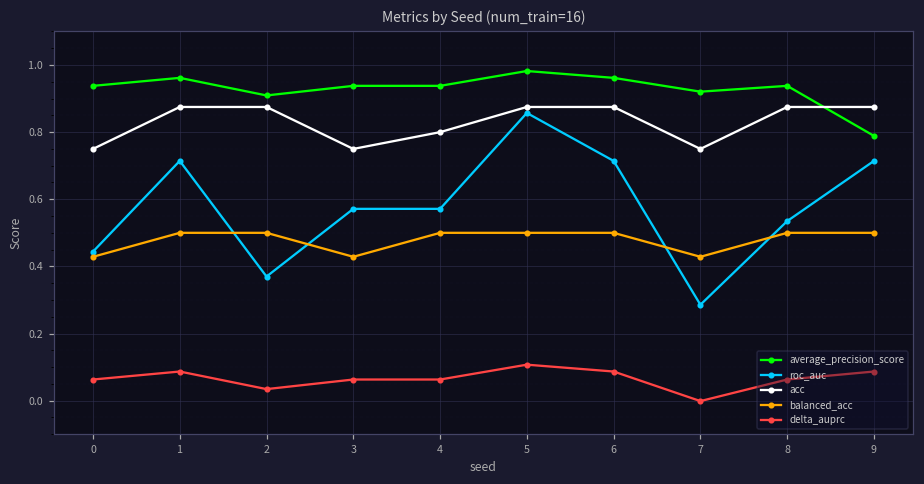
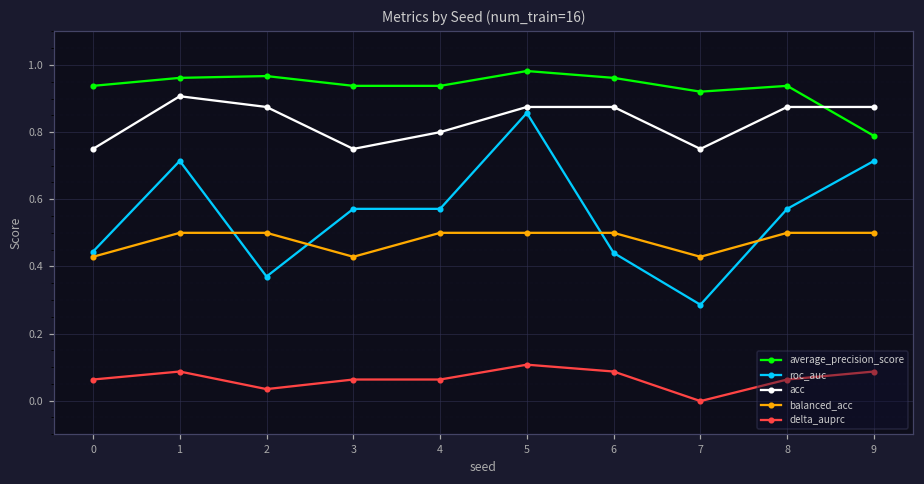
acc, 1: 0.88 -> 0.91
average_precision_score, 2: 0.91 -> 0.97
roc_auc, 6: 0.71 -> 0.44
roc_auc, 8: 0.53 -> 0.57
